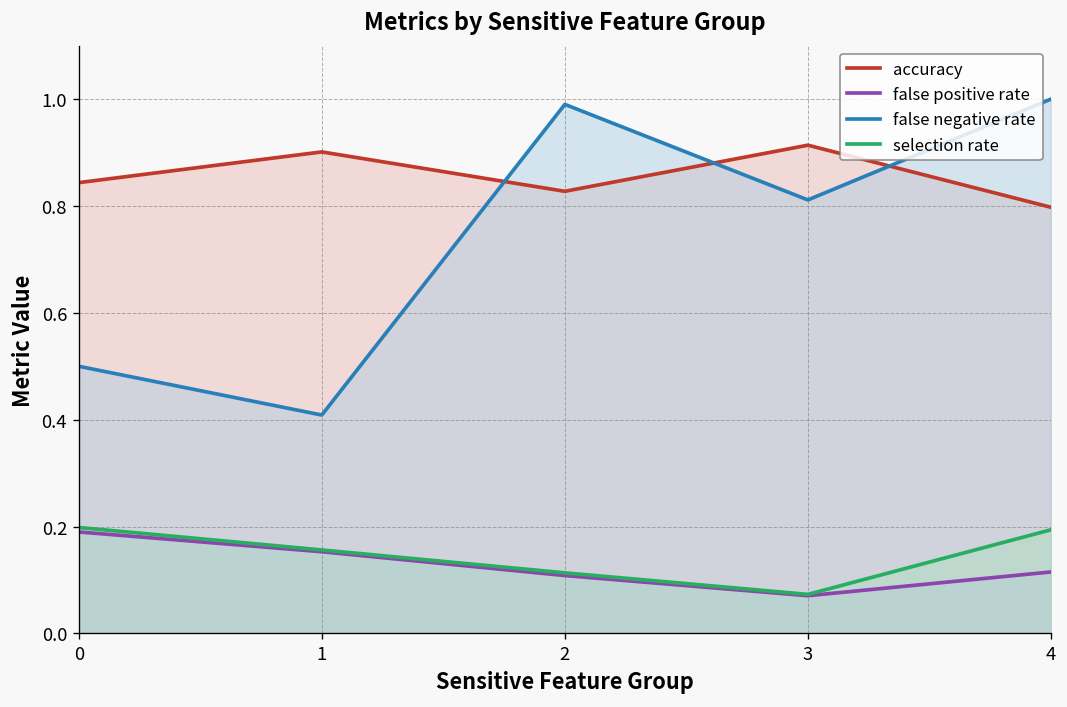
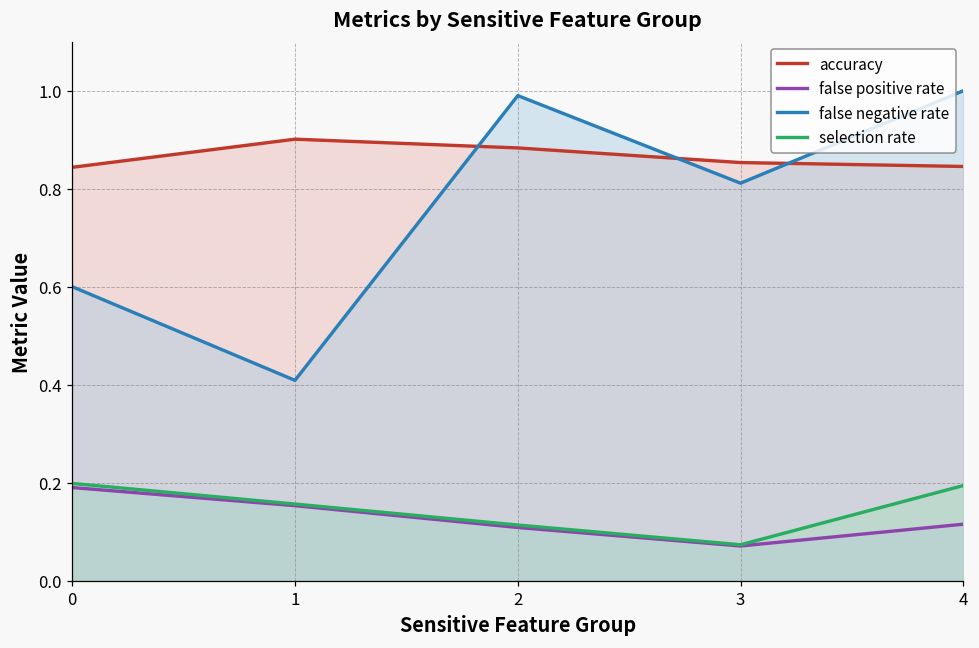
false negative rate, 0: 0.5 -> 0.6
accuracy, 2: 0.83 -> 0.88
accuracy, 3: 0.91 -> 0.85
accuracy, 4: 0.80 -> 0.85
